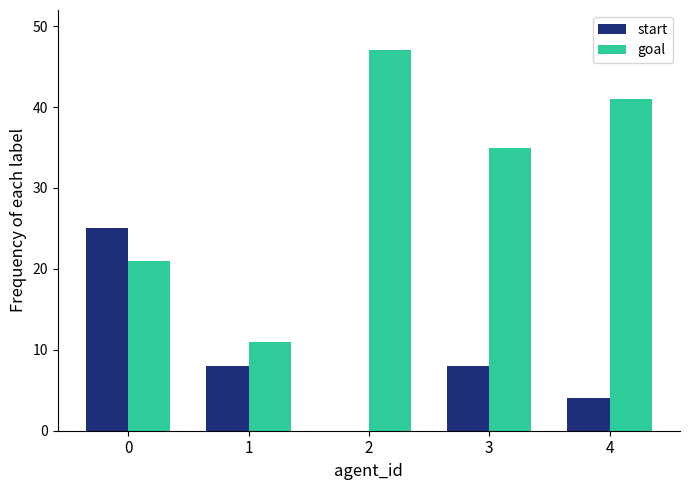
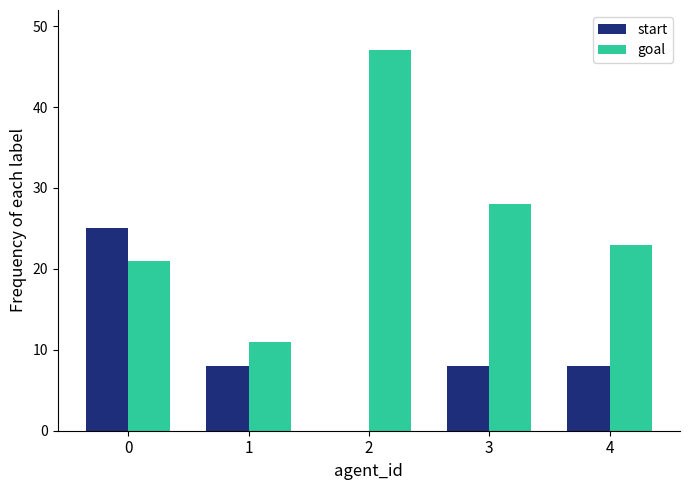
goal, 3: 35 -> 28
start, 4: 4 -> 8
goal, 4: 41 -> 23
